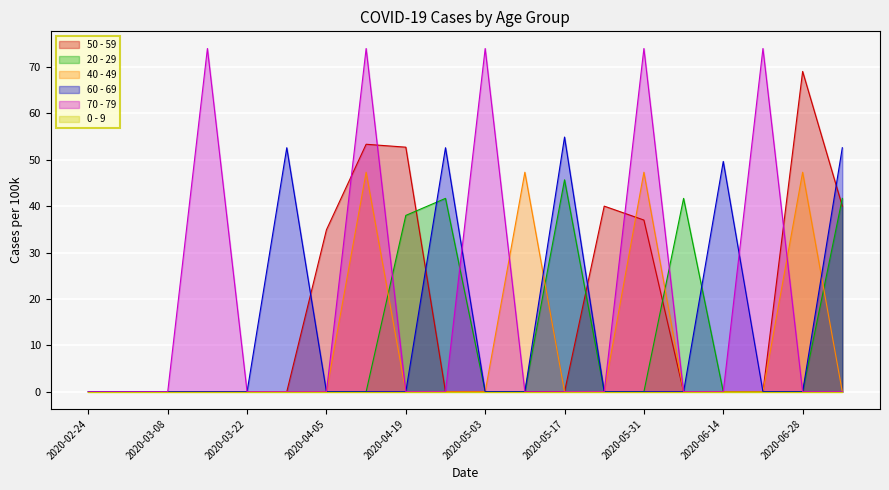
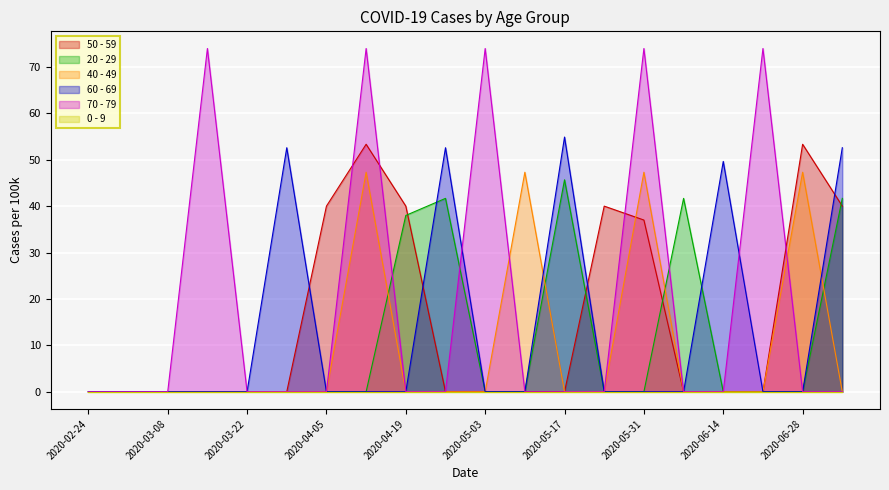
50 - 59, 2020-04-05: 35 -> 40
50 - 59, 2020-04-19: 53 -> 40
50 - 59, 2020-06-28: 69 -> 53
